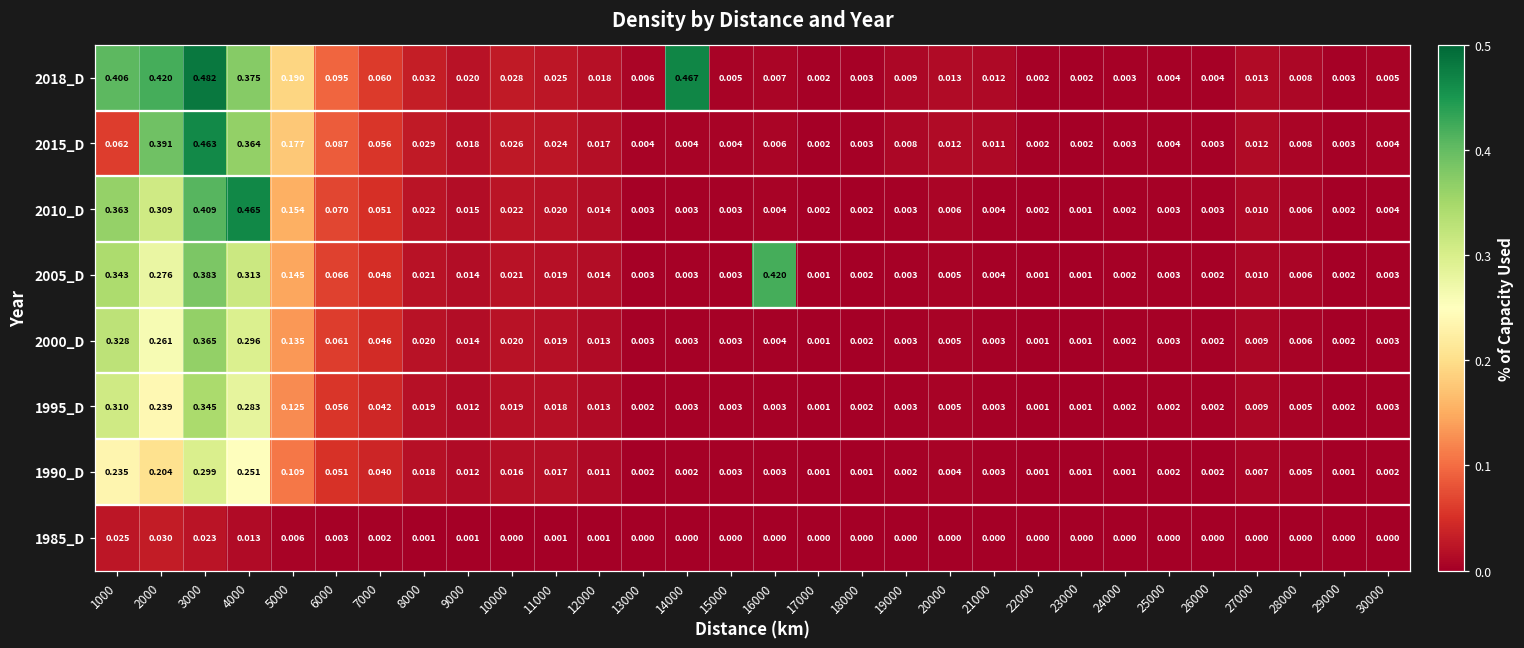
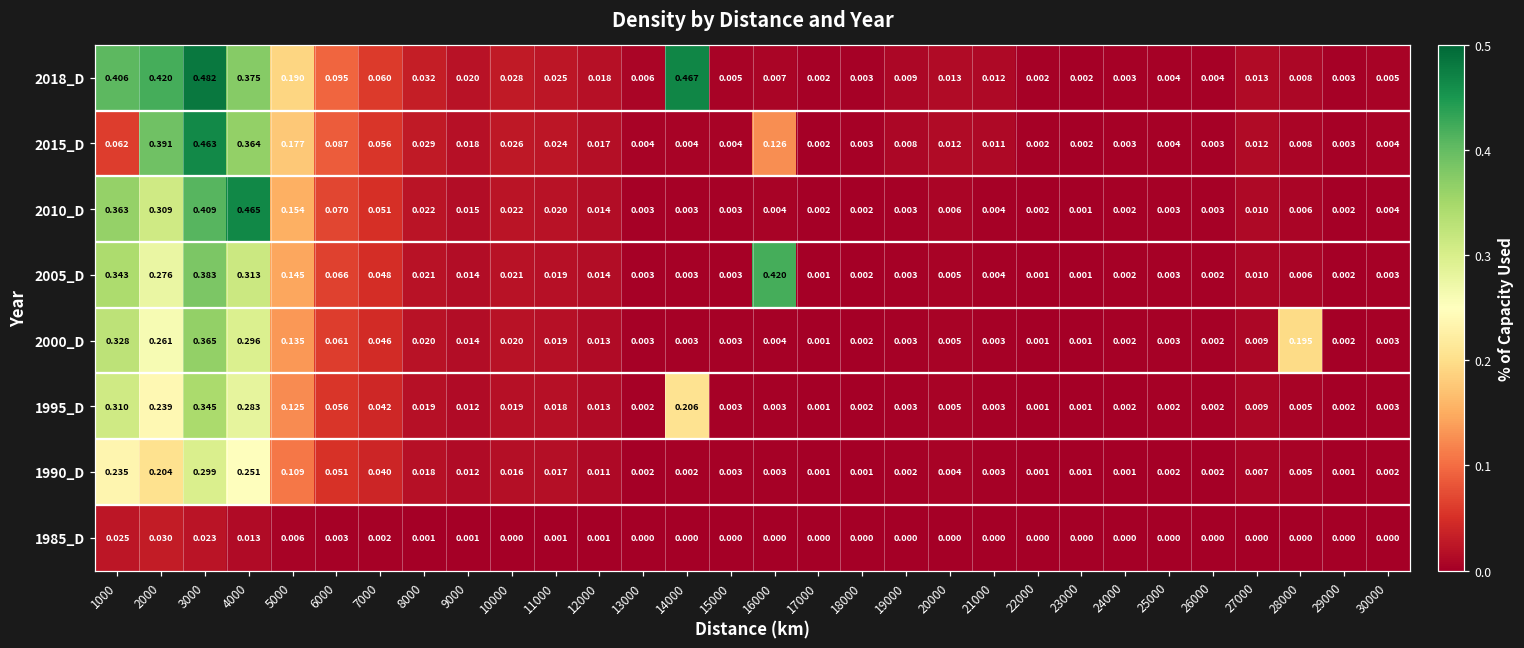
2015_D, 16000: 0.006 -> 0.126
2000_D, 28000: 0.006 -> 0.195
1995_D, 14000: 0.003 -> 0.206
